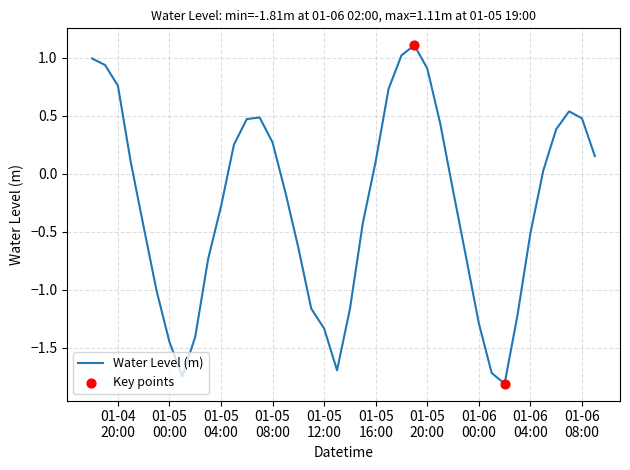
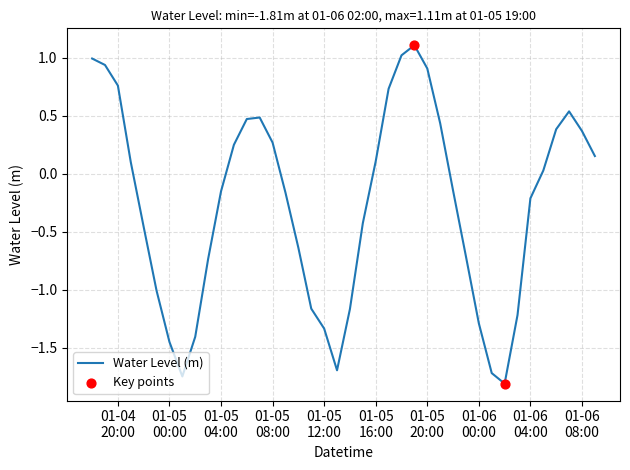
Water Level (m), 01-05 04:00: -0.28 -> -0.15
Water Level (m), 01-06 04:00: -0.51 -> -0.21
Water Level (m), 01-06 08:00: 0.48 -> 0.37
